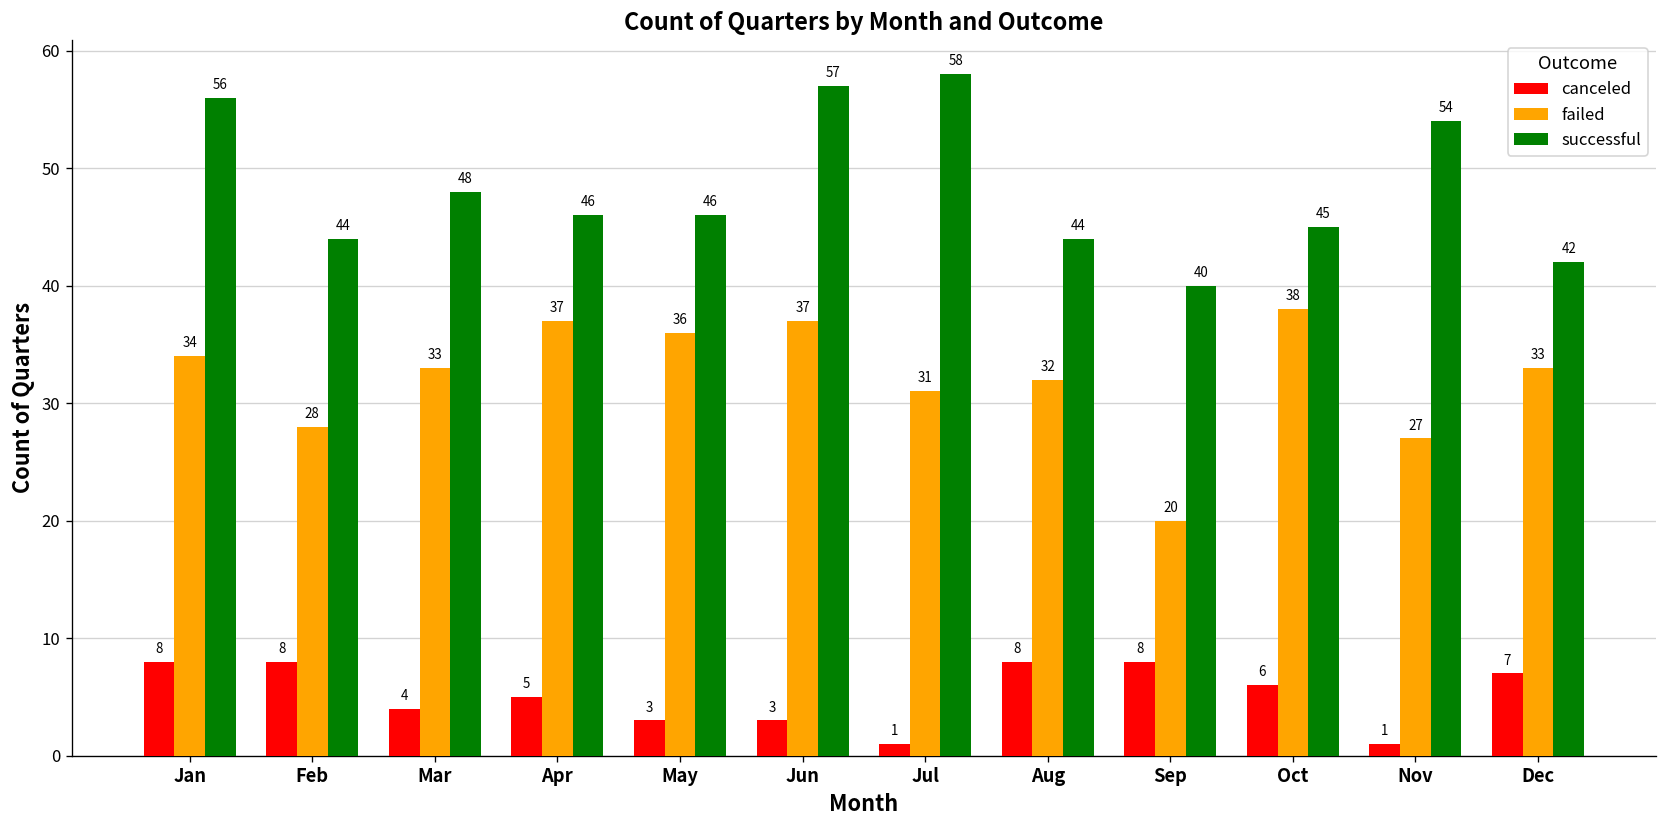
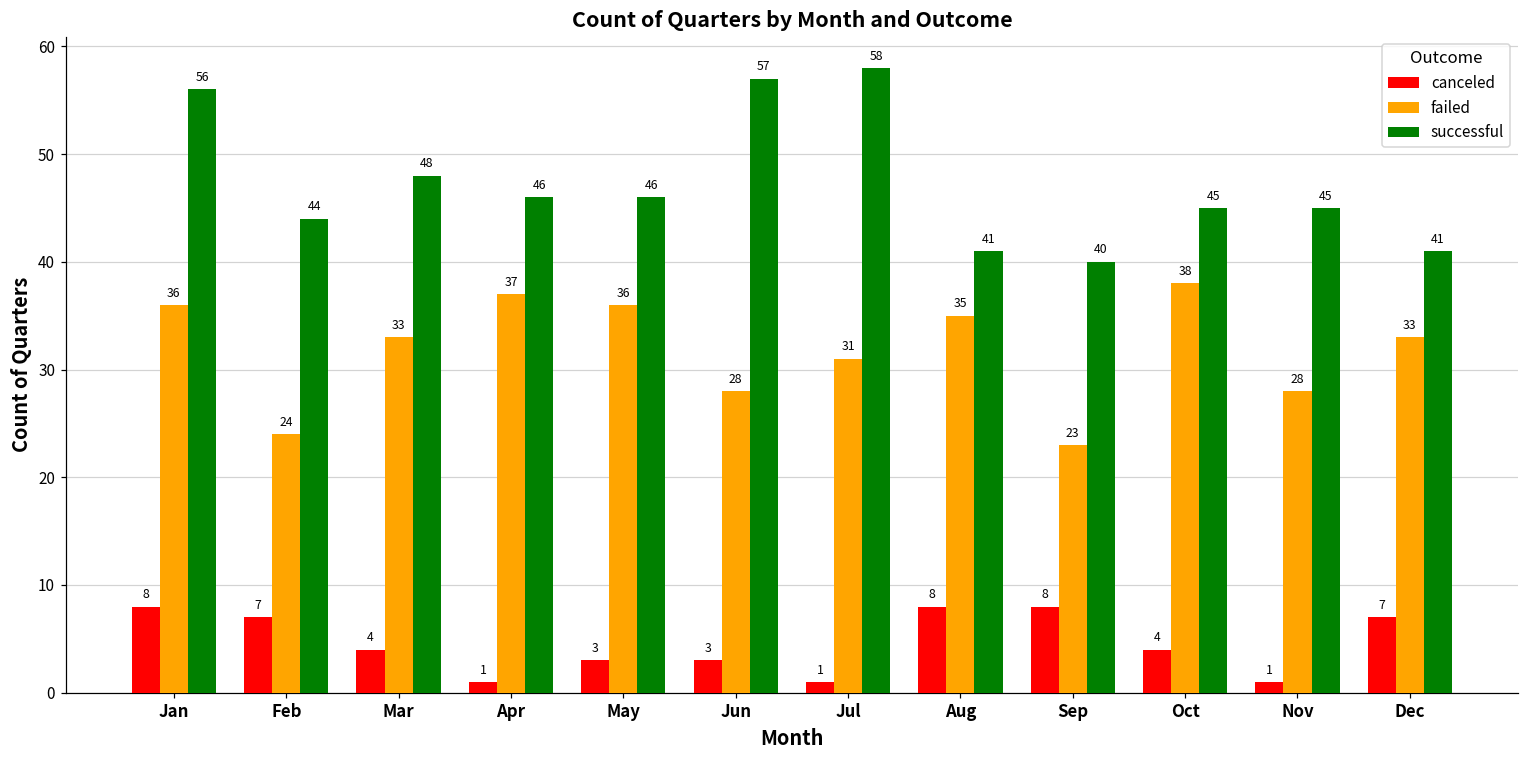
failed, Jan: 34 -> 36
canceled, Feb: 8 -> 7
failed, Feb: 28 -> 24
canceled, Apr: 5 -> 1
failed, Jun: 37 -> 28
failed, Aug: 32 -> 35
successful, Aug: 44 -> 41
failed, Sep: 20 -> 23
canceled, Oct: 6 -> 4
failed, Nov: 27 -> 28
successful, Nov: 54 -> 45
successful, Dec: 42 -> 41
